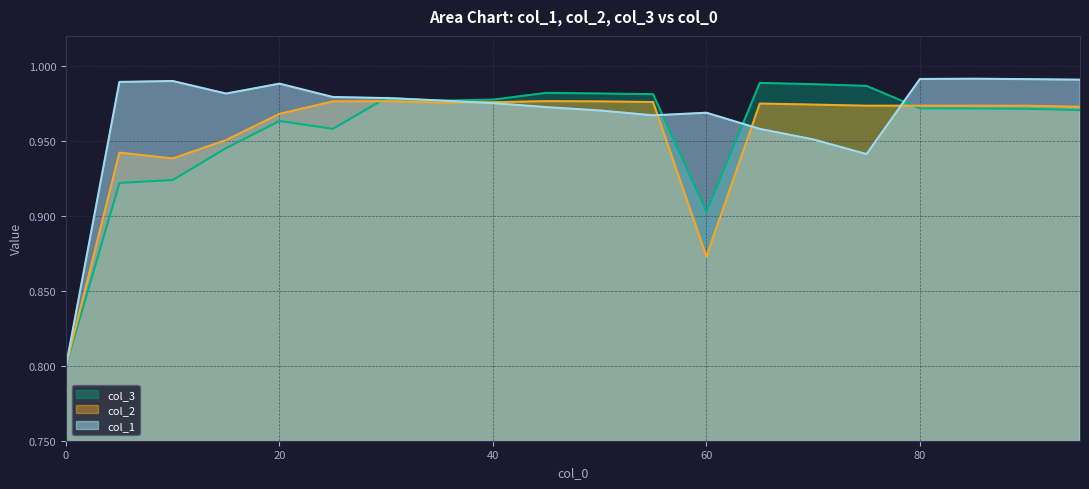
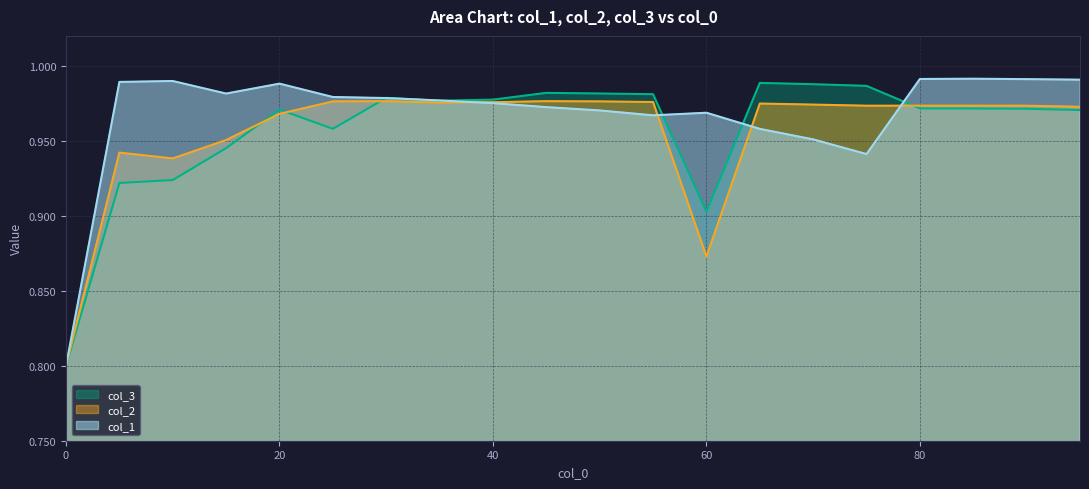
col_3, 20: 0.963 -> 0.971
